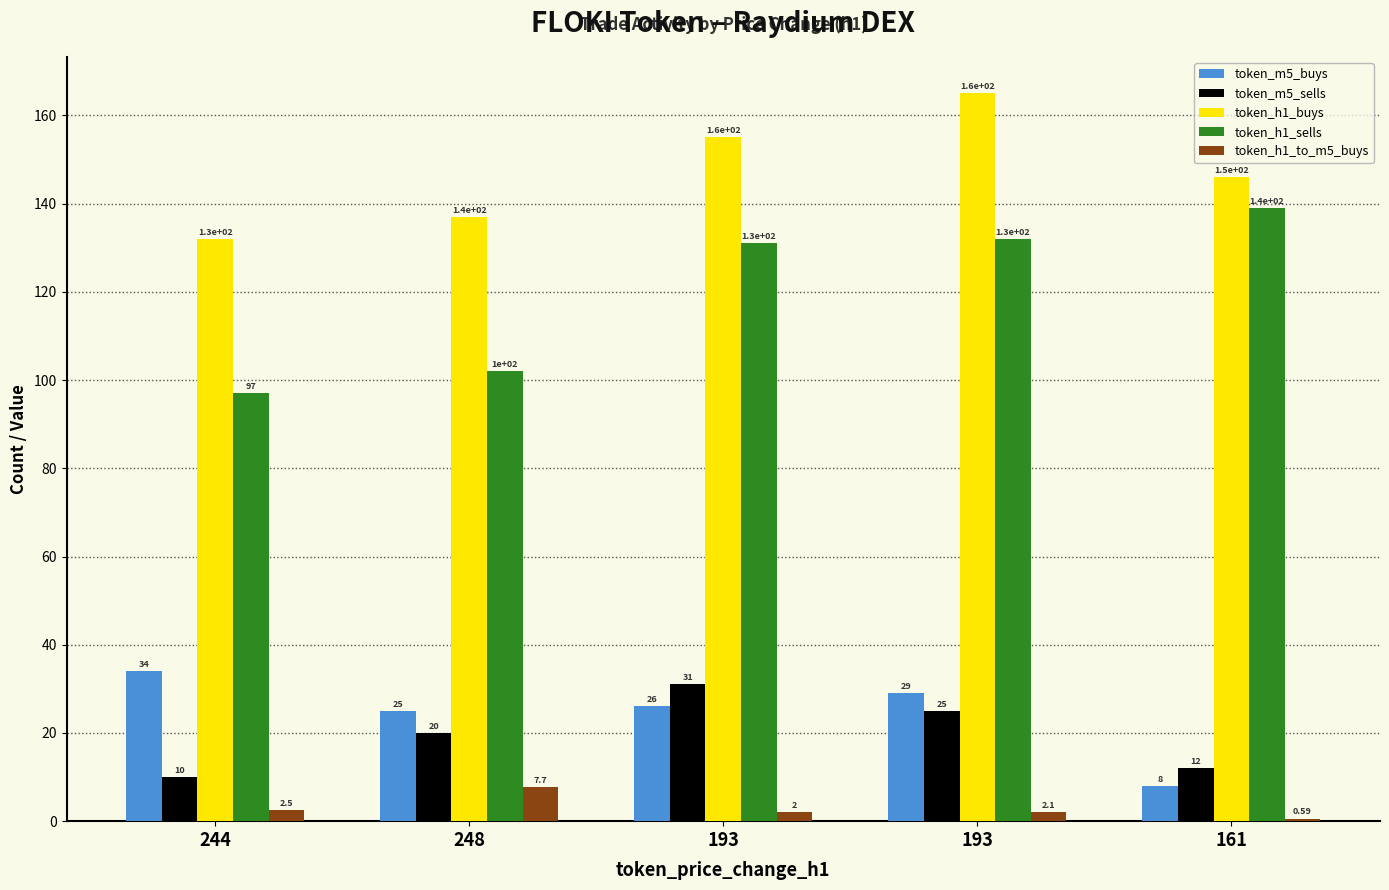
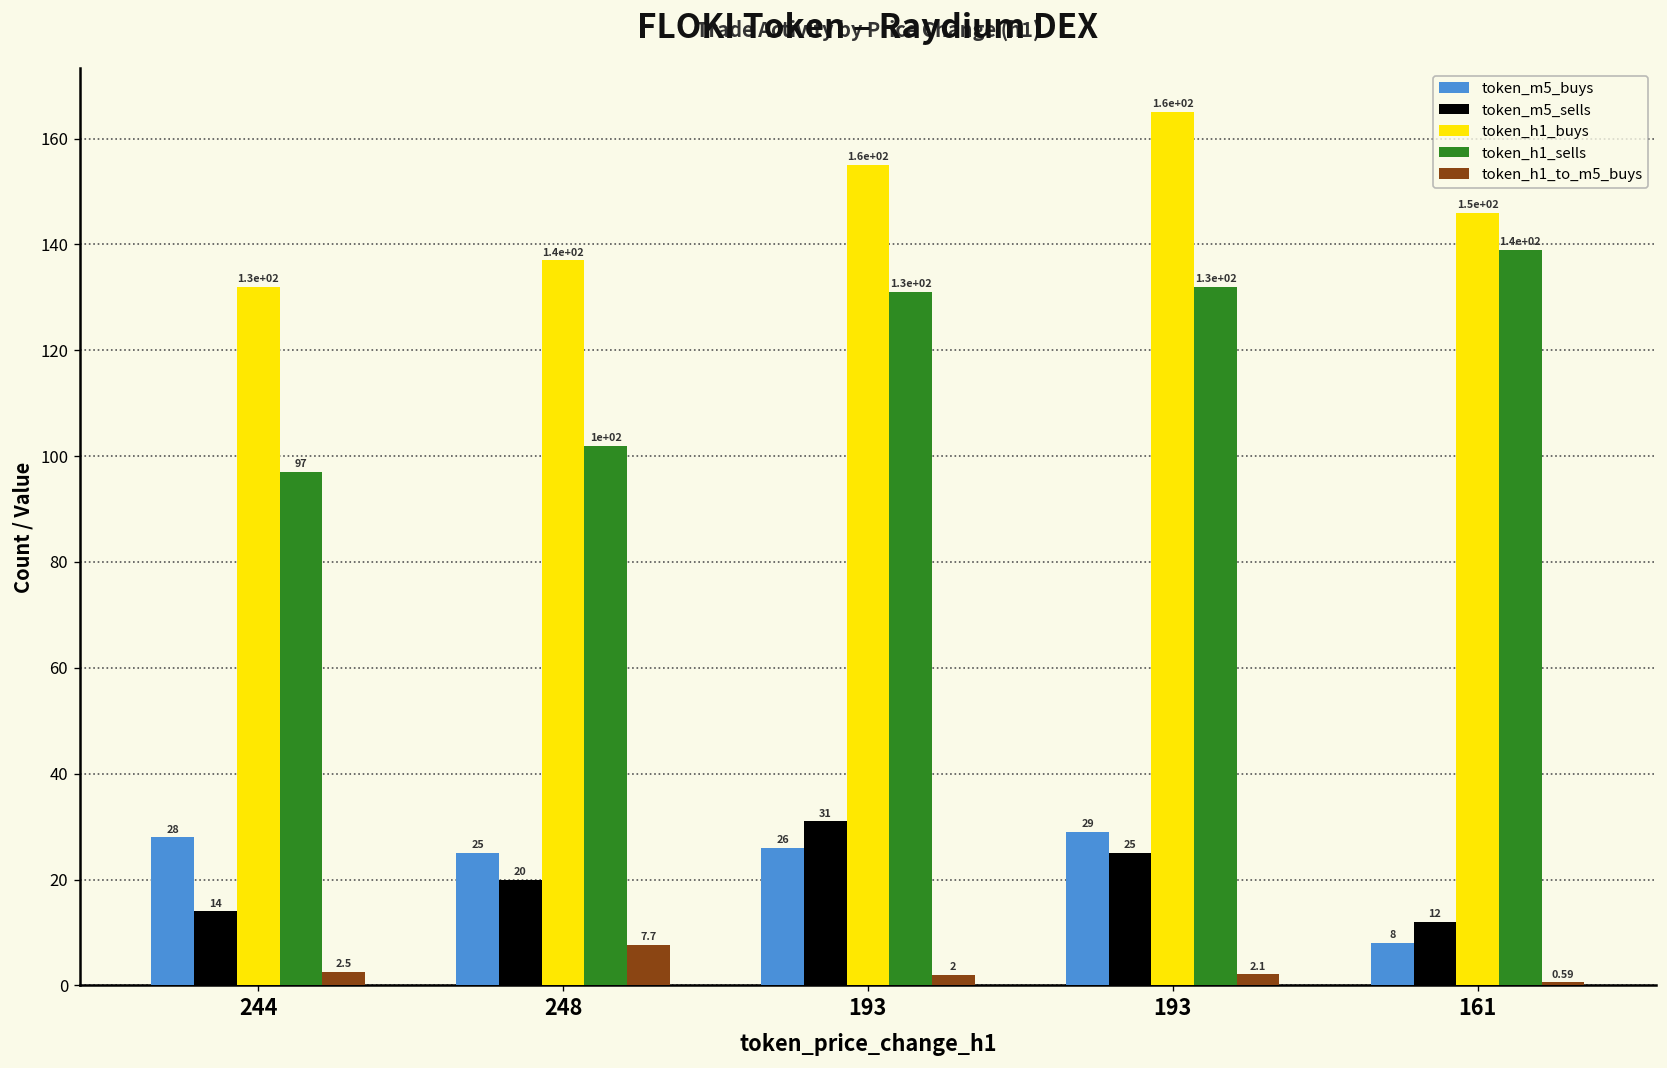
token_m5_buys, 244: 34 -> 28
token_m5_sells, 244: 10 -> 14
